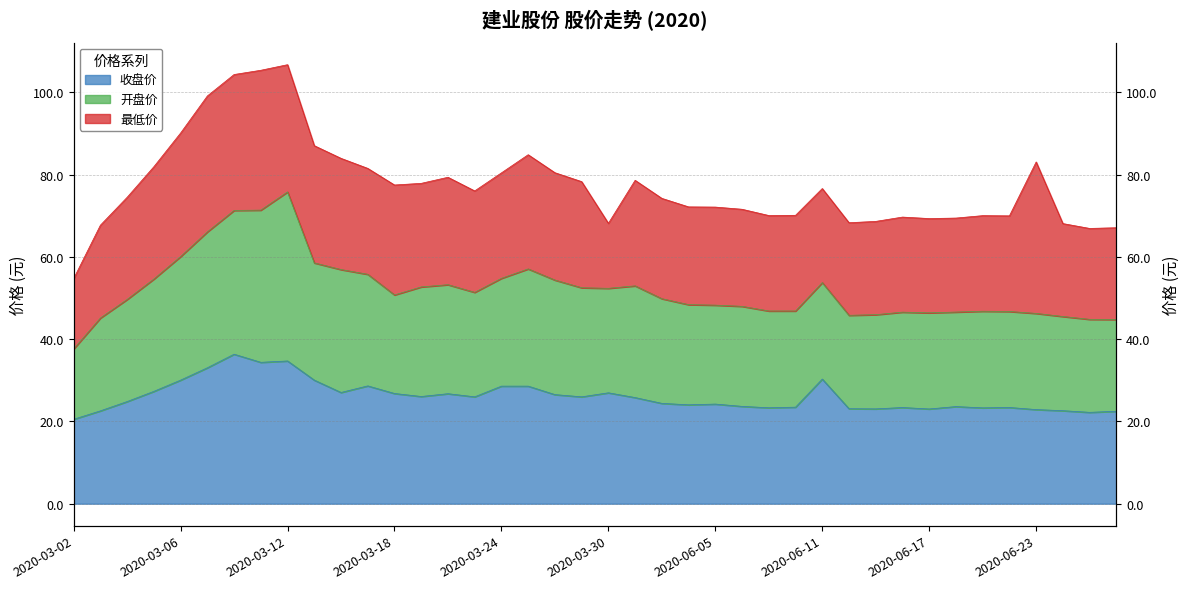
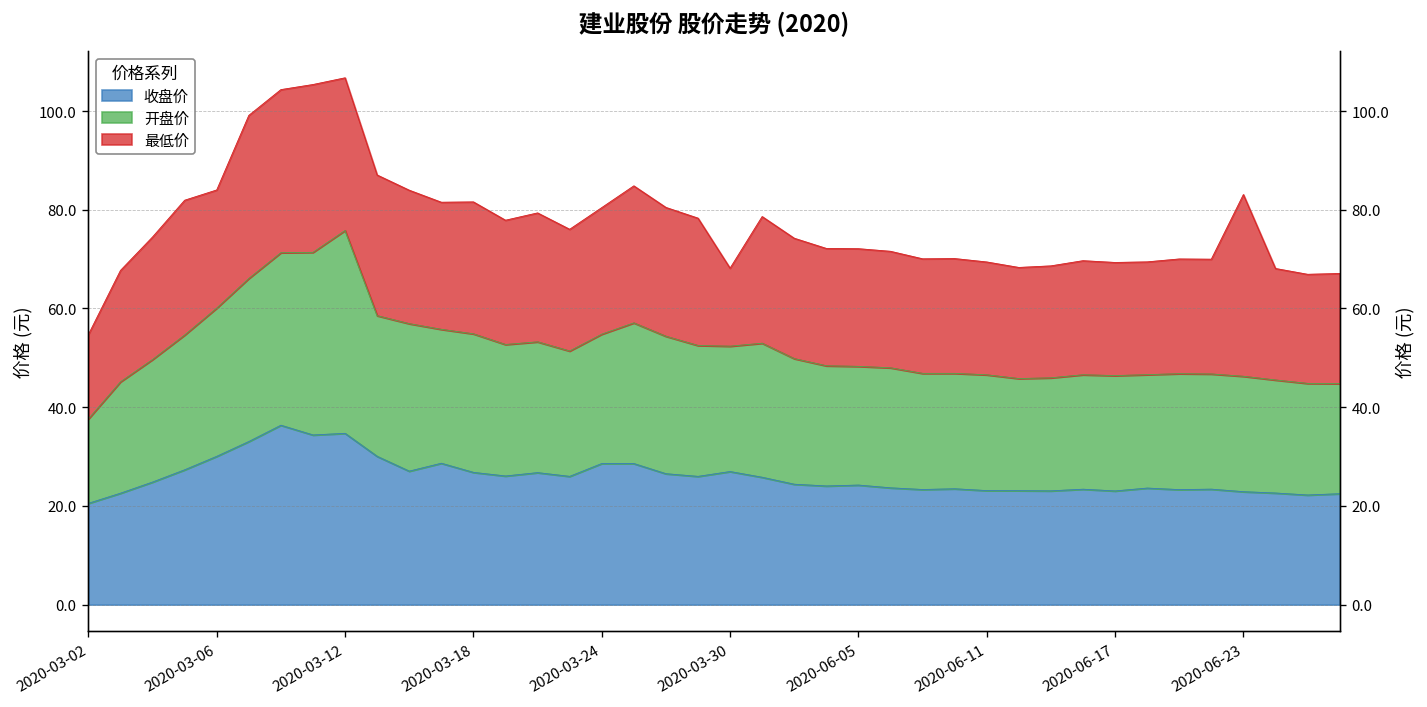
最低价, 2020-03-06: 30 -> 24
开盘价, 2020-03-18: 24 -> 28
收盘价, 2020-06-11: 30 -> 23
